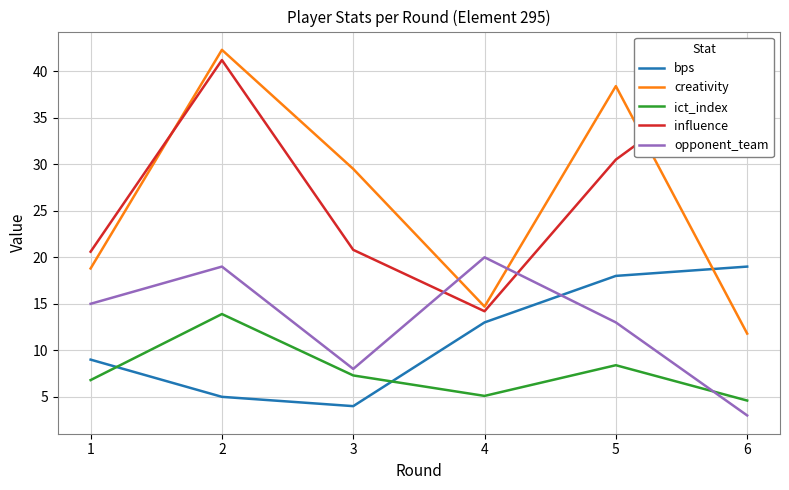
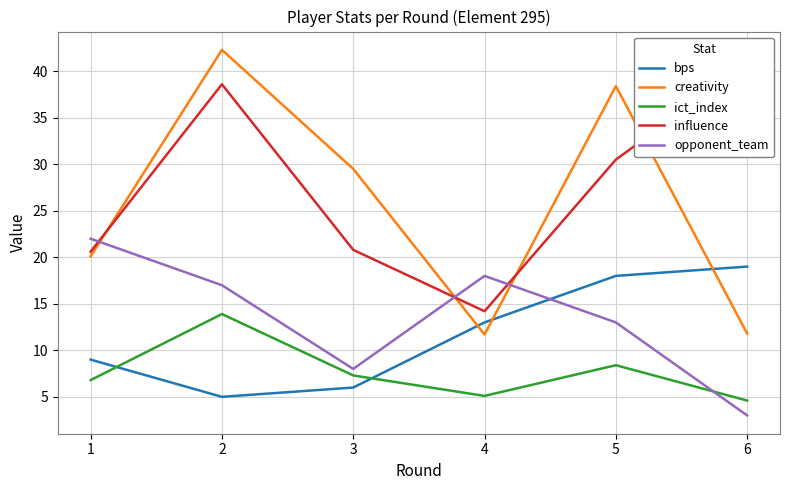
creativity, 1: 19 -> 20
opponent_team, 1: 15 -> 22
influence, 2: 41 -> 39
opponent_team, 2: 19 -> 17
bps, 3: 4 -> 6
creativity, 4: 15 -> 12
opponent_team, 4: 20 -> 18
